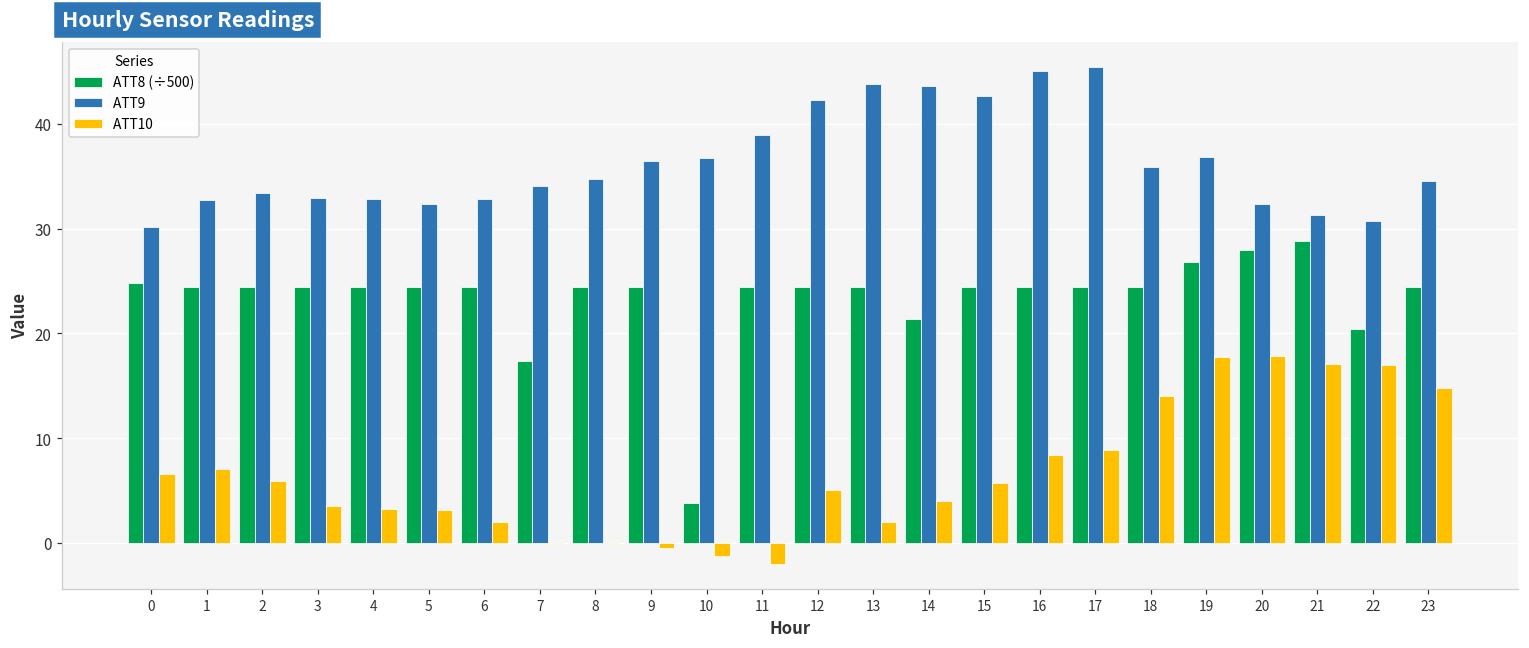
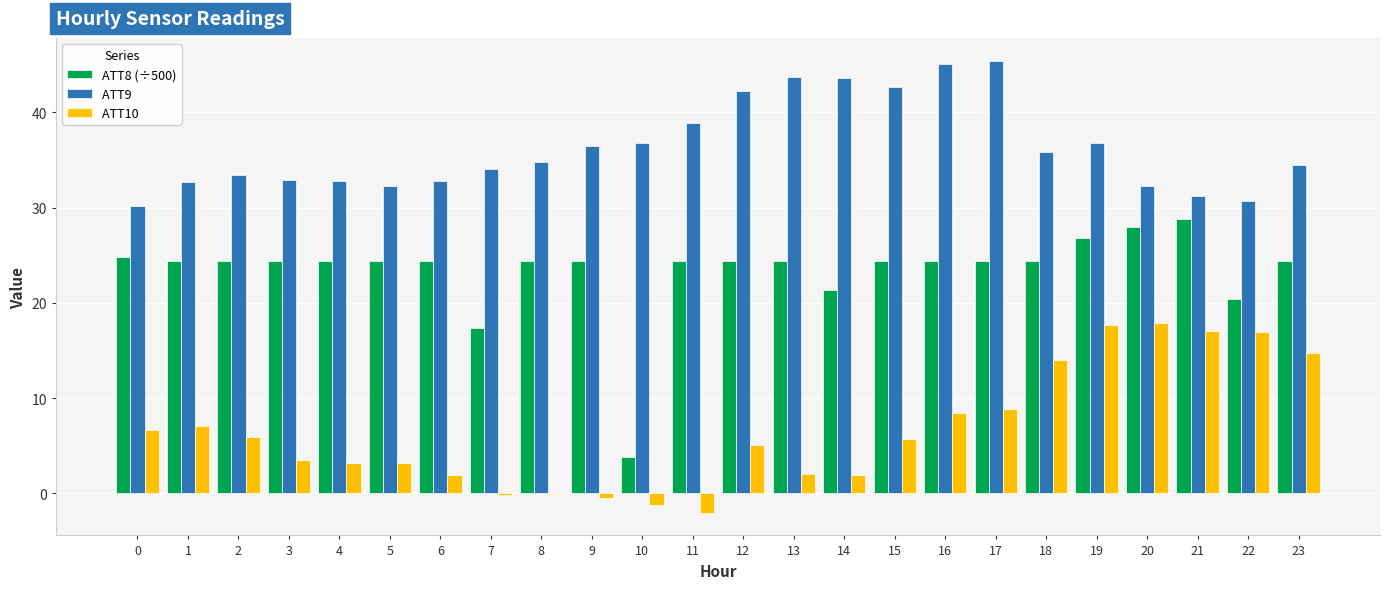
ATT10, 14: 4 -> 2
